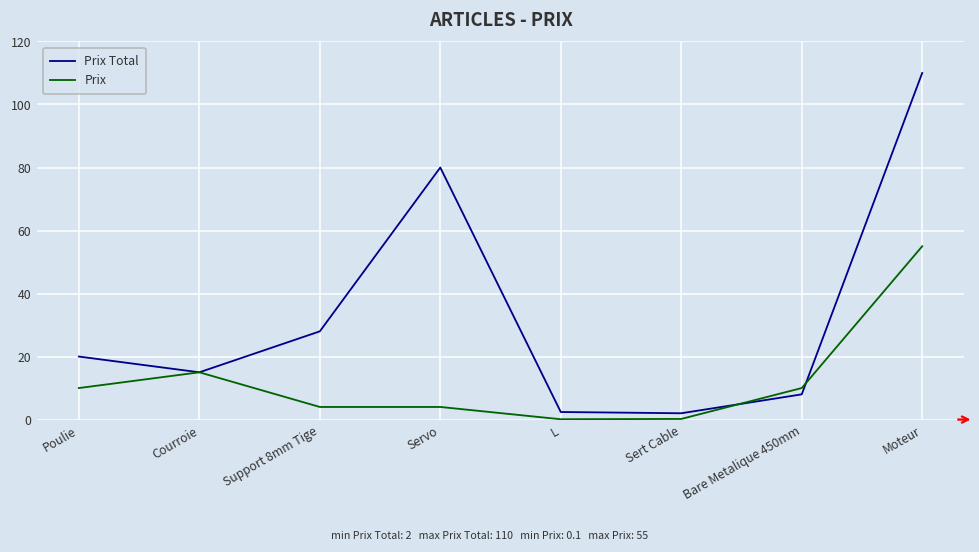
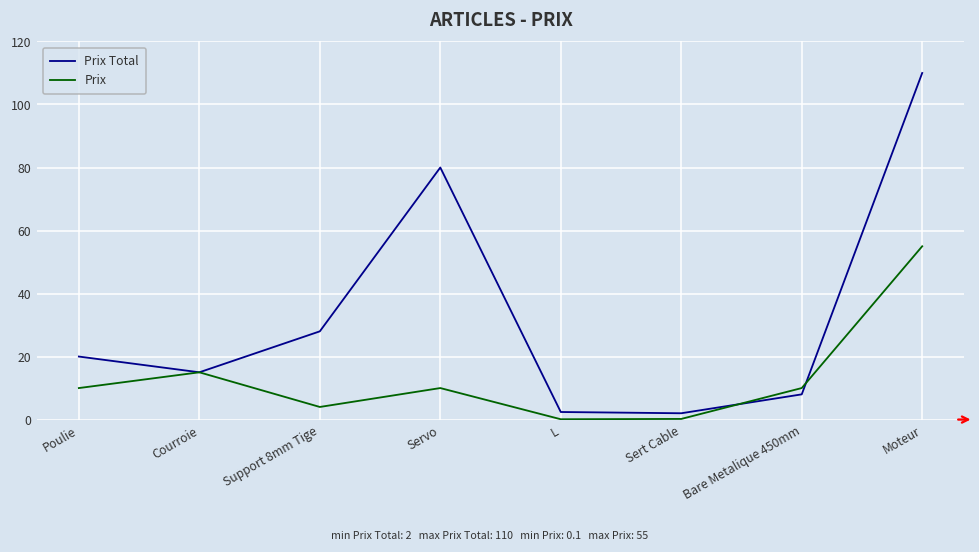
Prix, Servo: 4 -> 10
